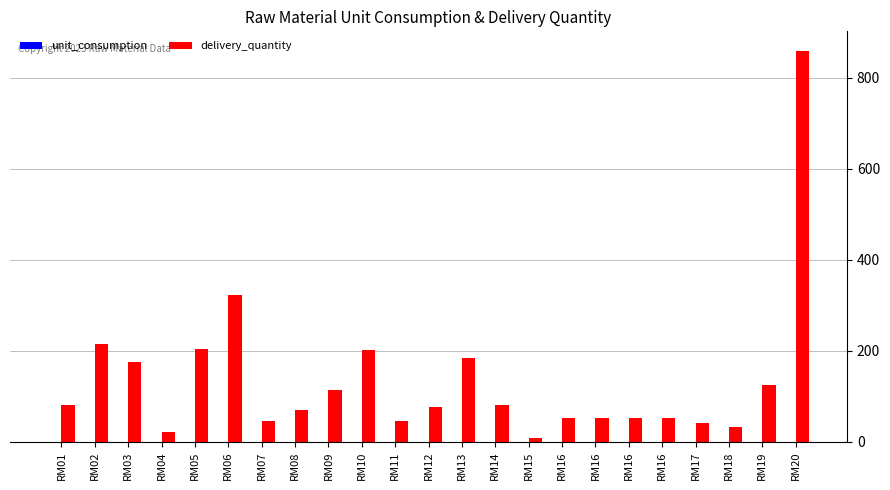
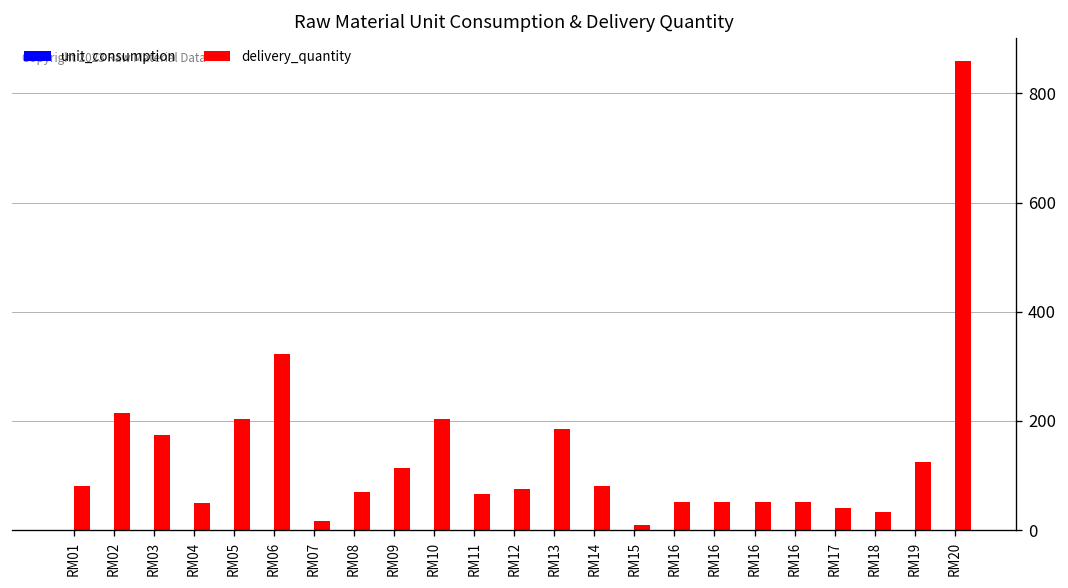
delivery_quantity, RM04: 20 -> 50
delivery_quantity, RM07: 50 -> 20
delivery_quantity, RM11: 50 -> 70
